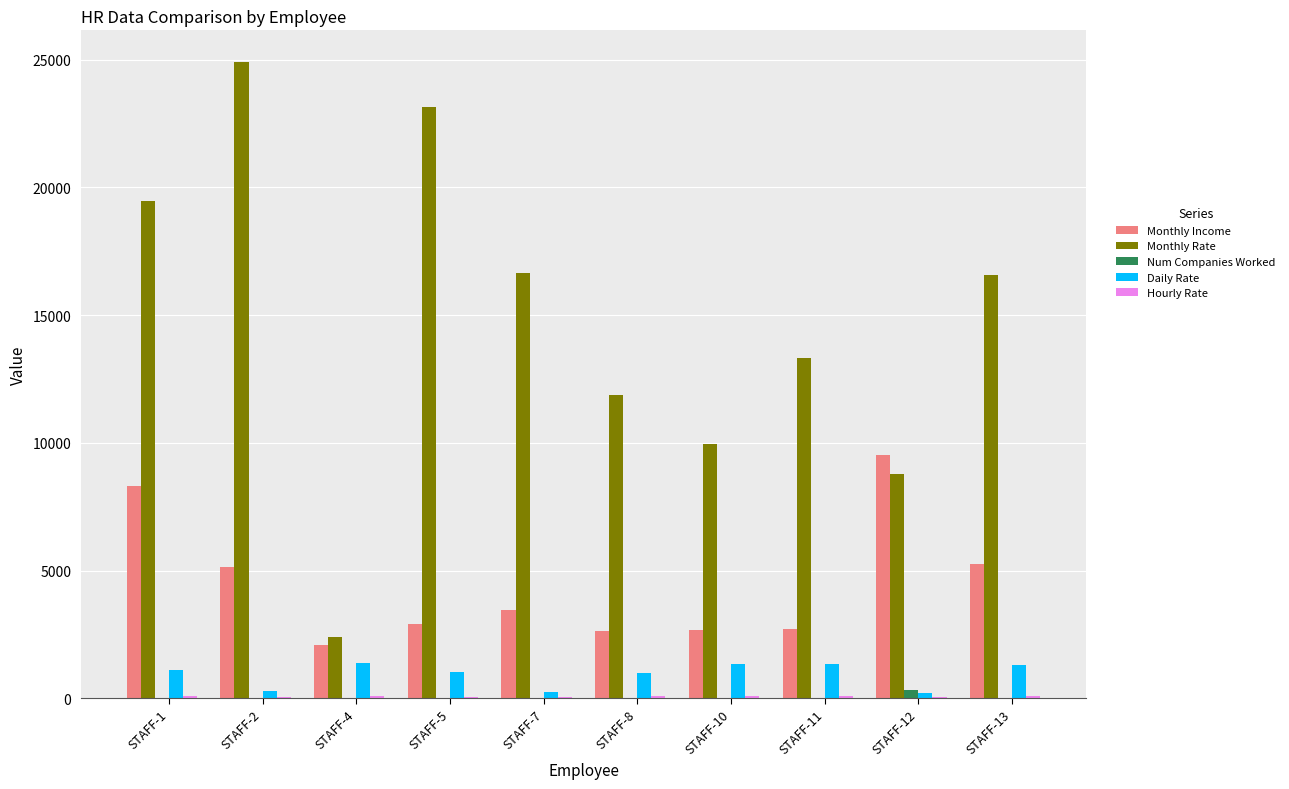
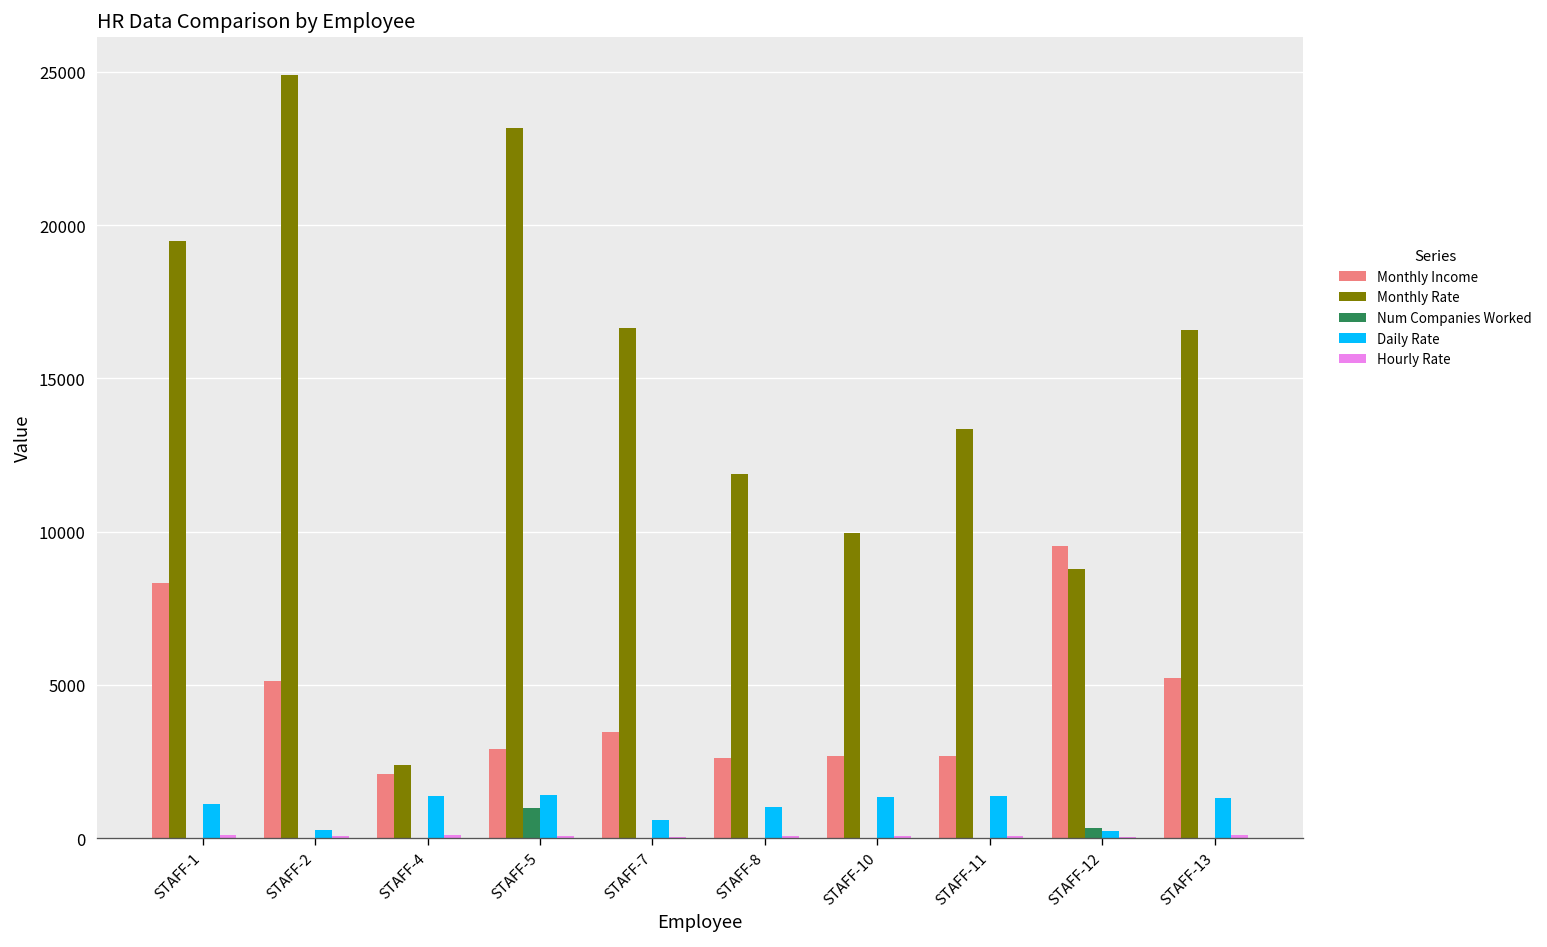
Num Companies Worked, STAFF-5: 0 -> 1000
Daily Rate, STAFF-5: 1000 -> 1400
Daily Rate, STAFF-7: 300 -> 600
